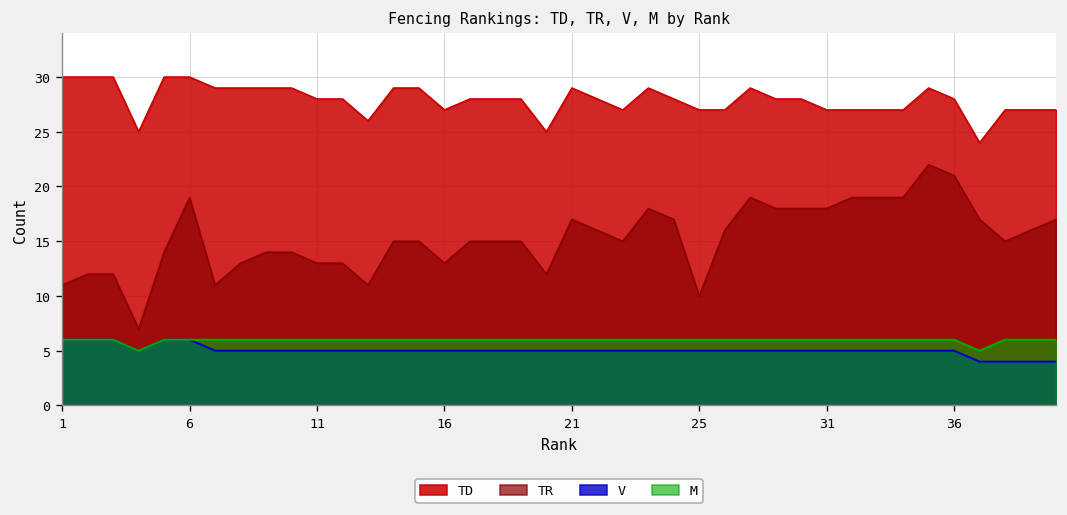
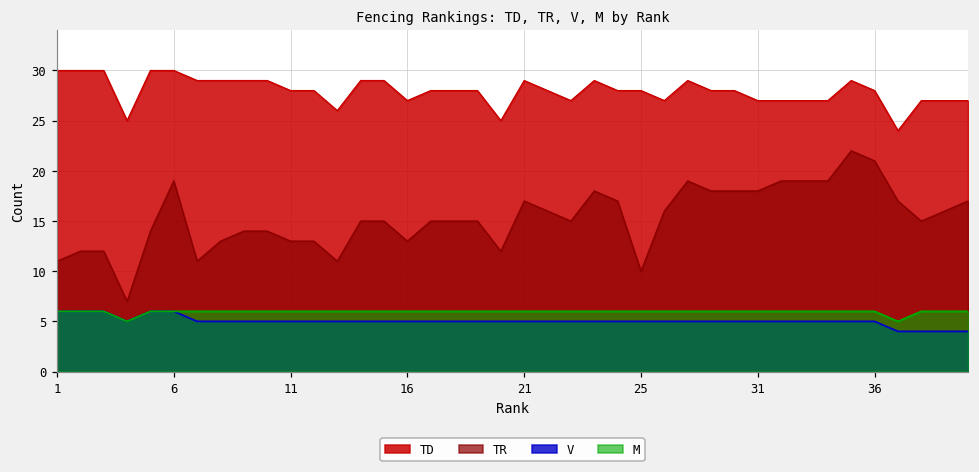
TD, 25: 27 -> 28
